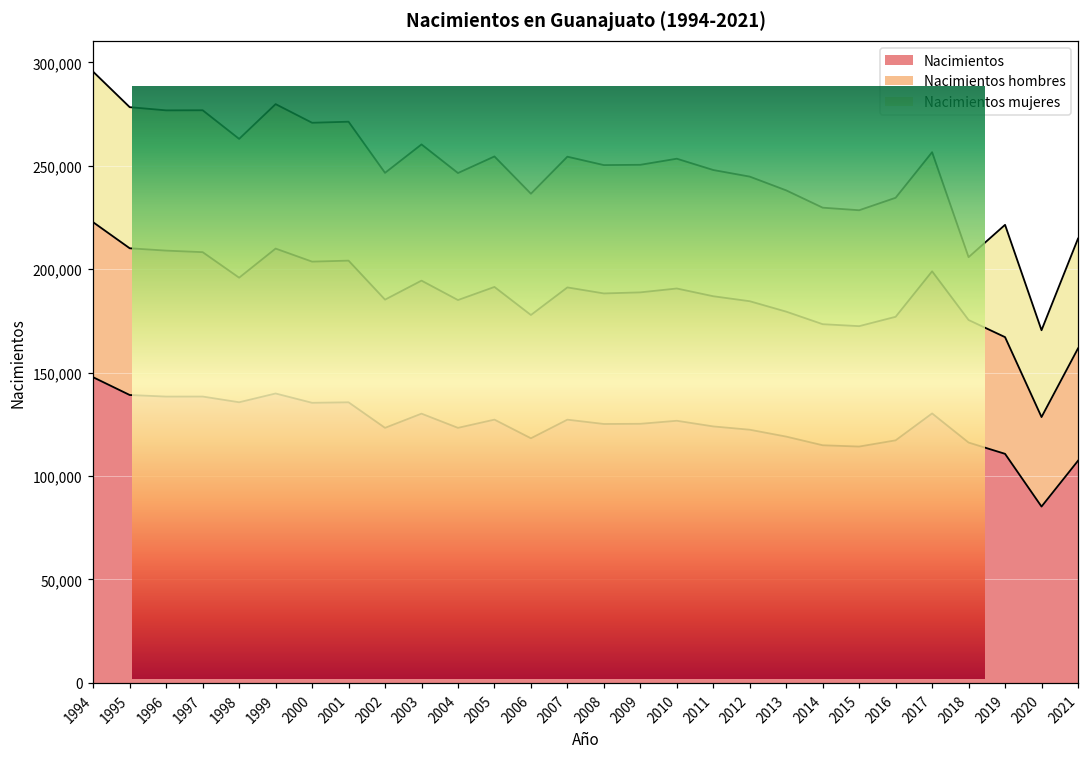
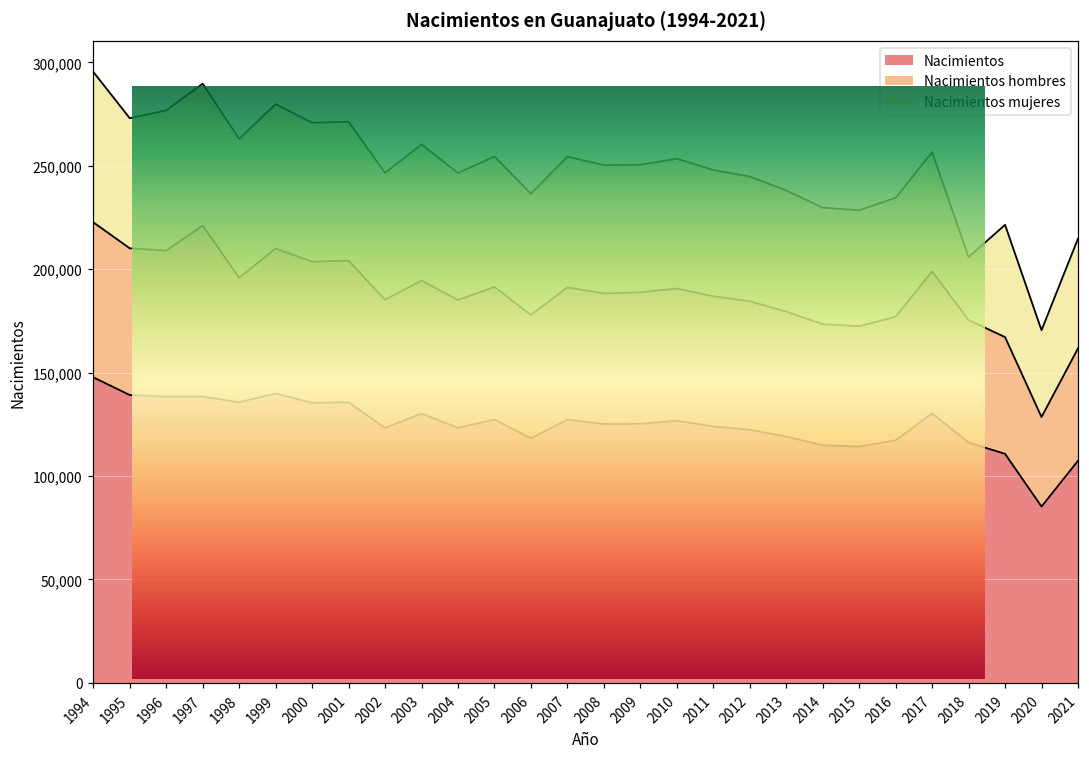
Nacimientos en Guanajuato (1994-2021), Nacimientos mujeres, 1995: 68,000 -> 63,000
Nacimientos en Guanajuato (1994-2021), Nacimientos hombres, 1997: 70,000 -> 83,000
